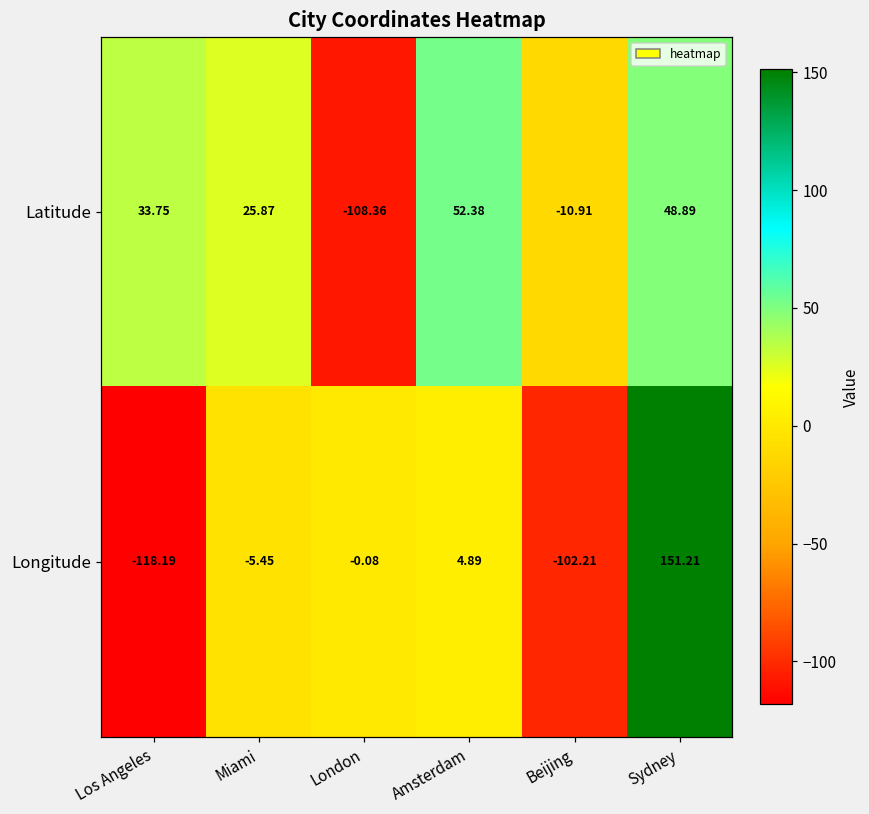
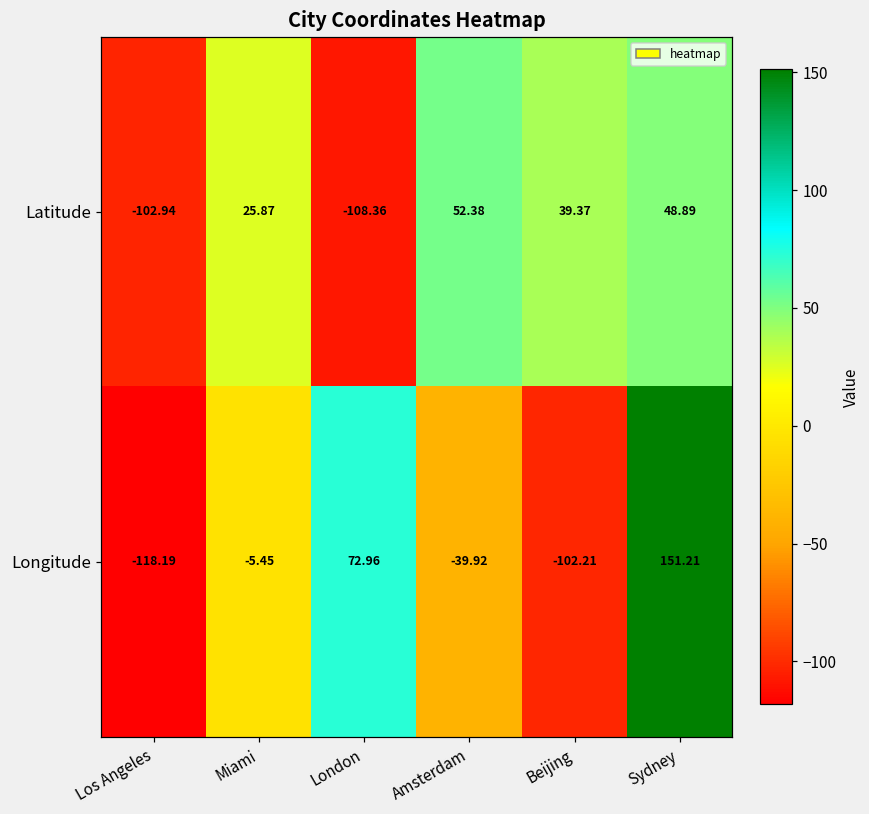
Latitude, Los Angeles: 33.75 -> -102.94
Latitude, Beijing: -10.91 -> 39.37
Longitude, London: -0.08 -> 72.96
Longitude, Amsterdam: 4.89 -> -39.92
